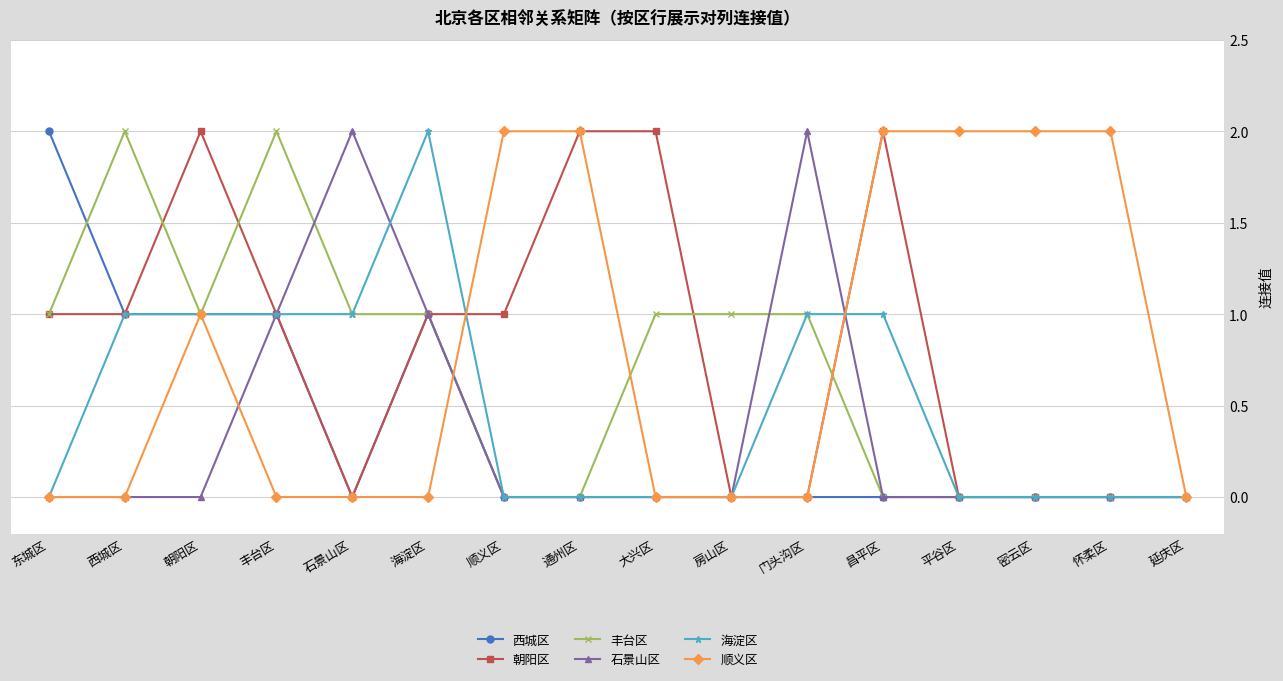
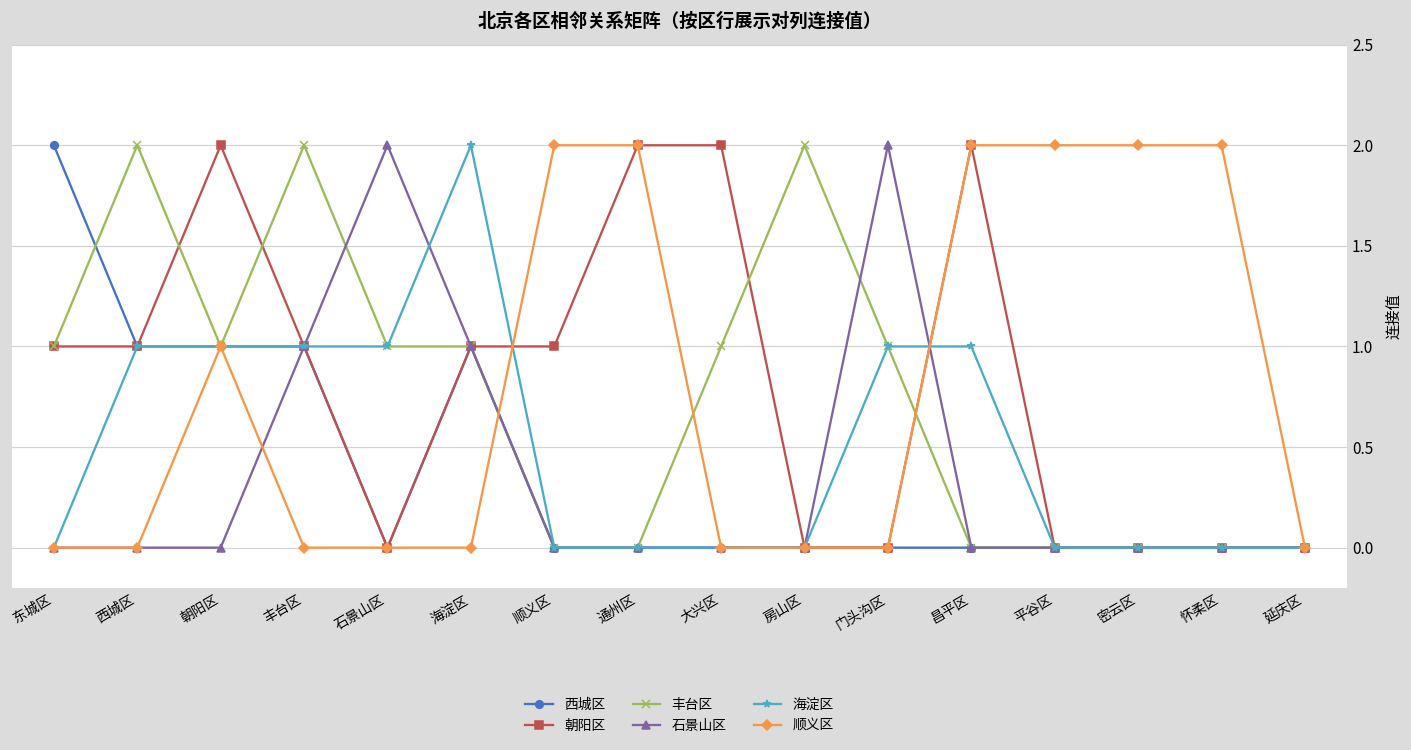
丰台区, 房山区: 1 -> 2
